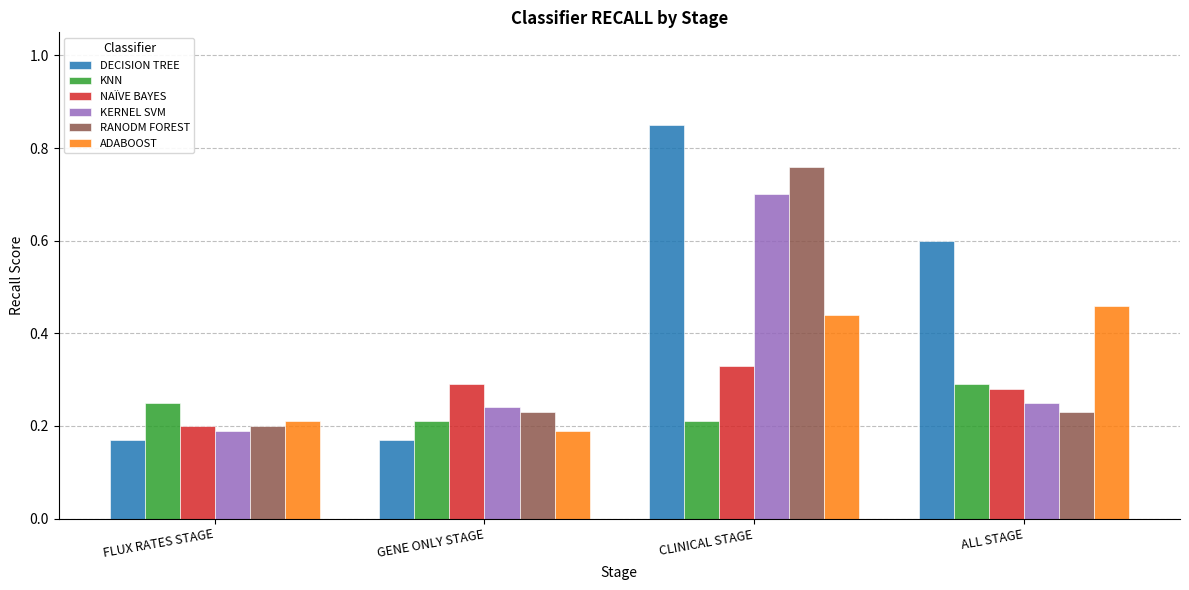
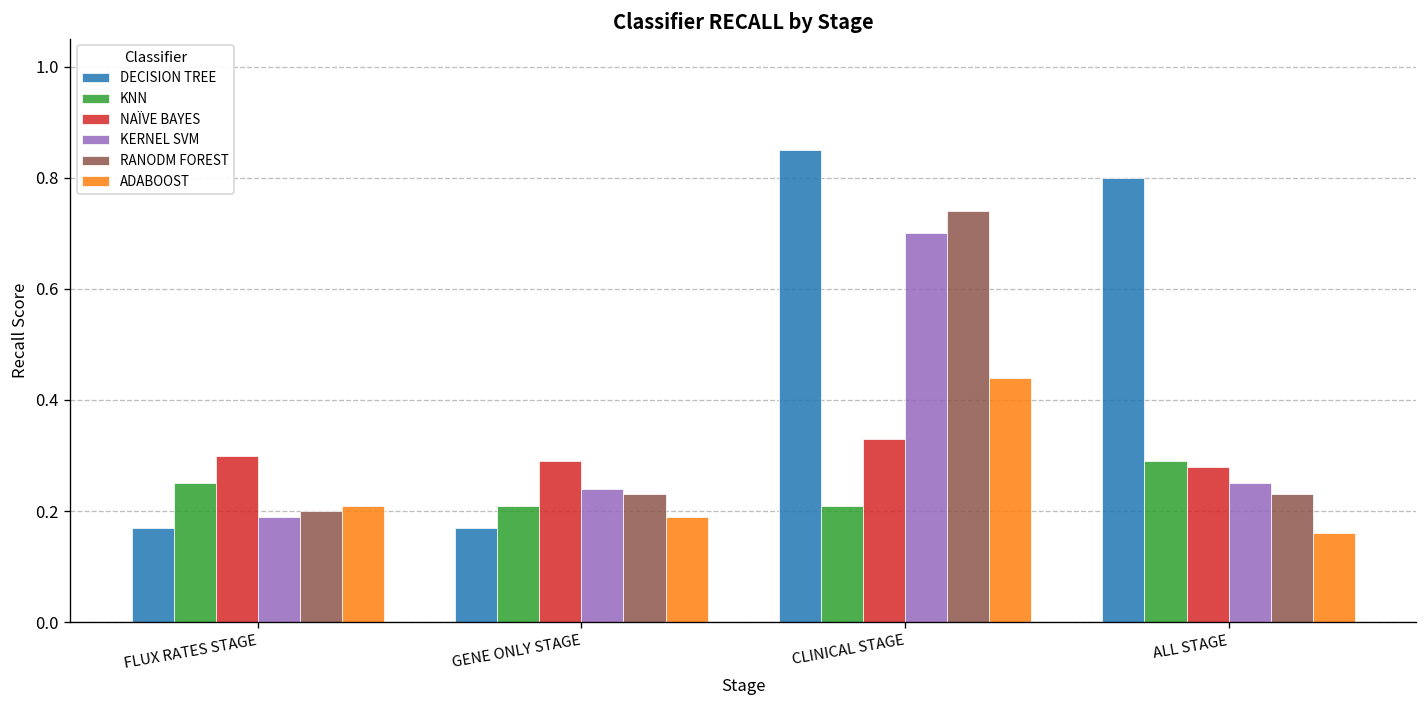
NAÏVE BAYES, FLUX RATES STAGE: 0.2 -> 0.3
RANODM FOREST, CLINICAL STAGE: 0.76 -> 0.74
DECISION TREE, ALL STAGE: 0.6 -> 0.8
ADABOOST, ALL STAGE: 0.46 -> 0.16
